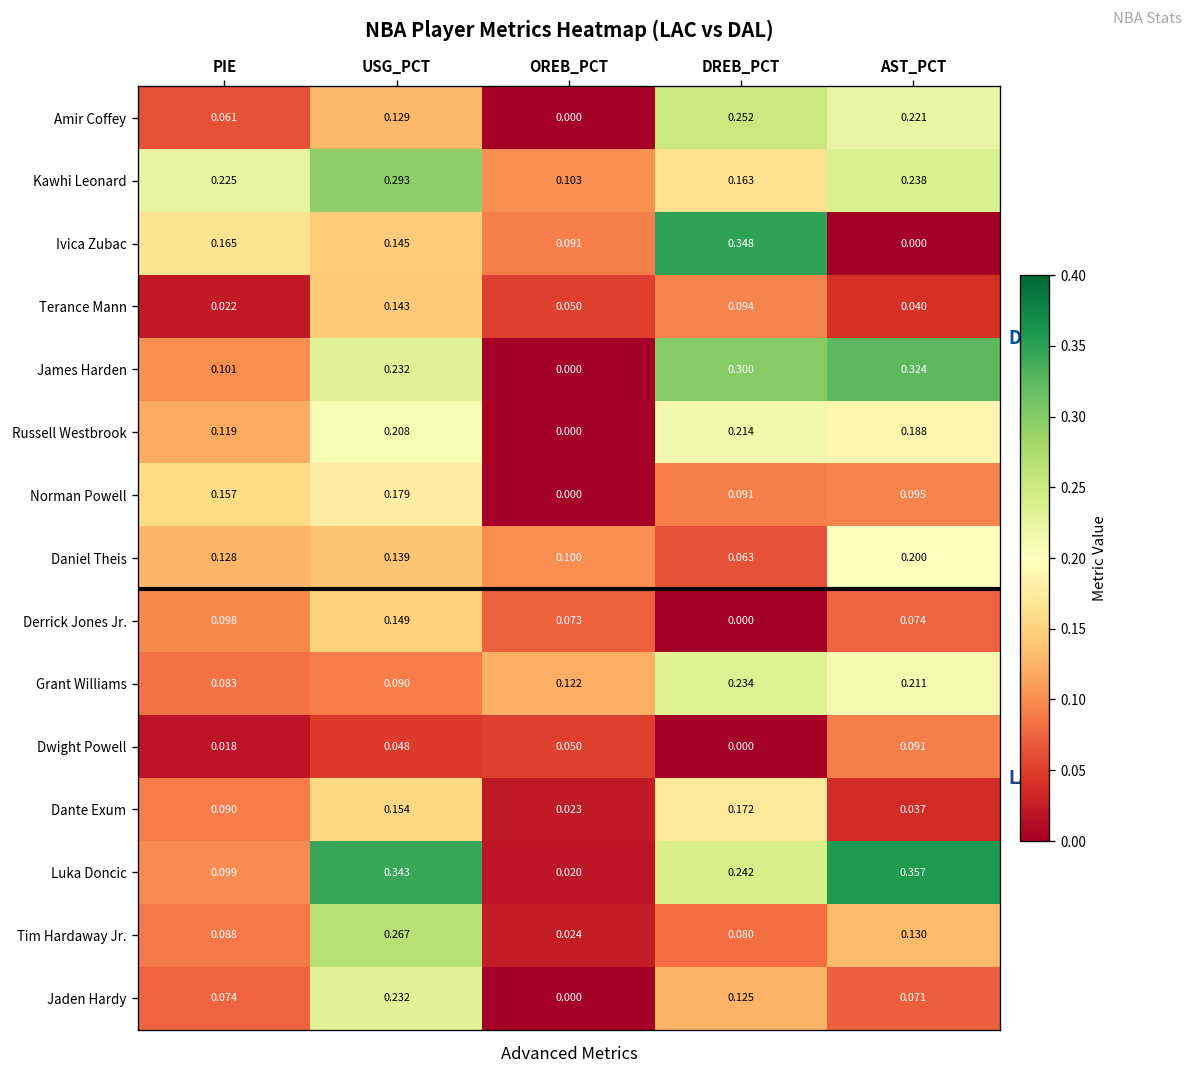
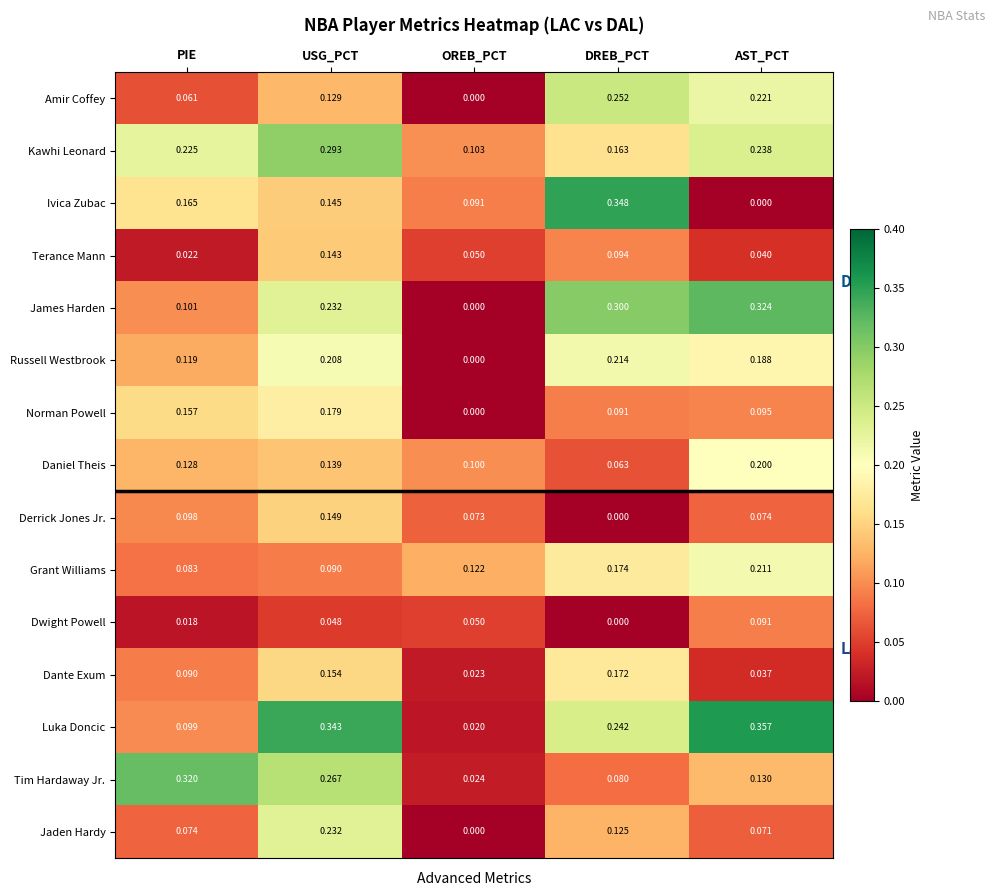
Grant Williams, DREB_PCT: 0.234 -> 0.174
Tim Hardaway Jr., PIE: 0.088 -> 0.320
